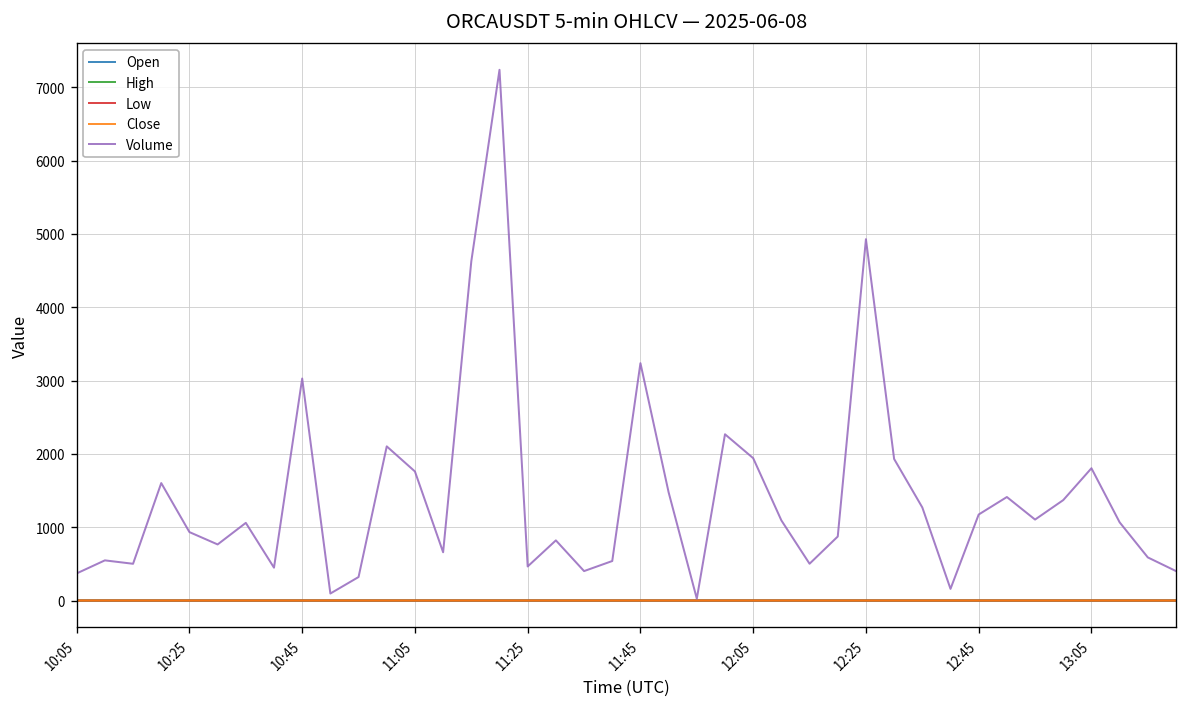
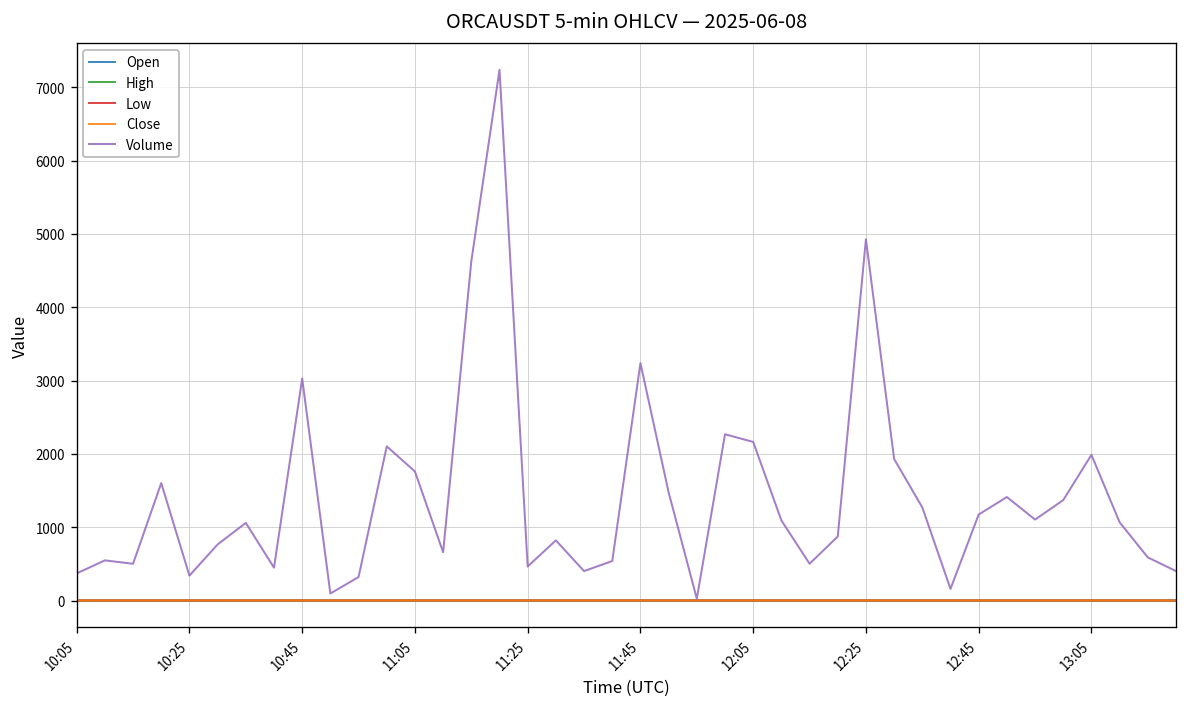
Volume, 10:25: 900 -> 300
Volume, 12:05: 1900 -> 2200
Volume, 13:05: 1800 -> 2000
